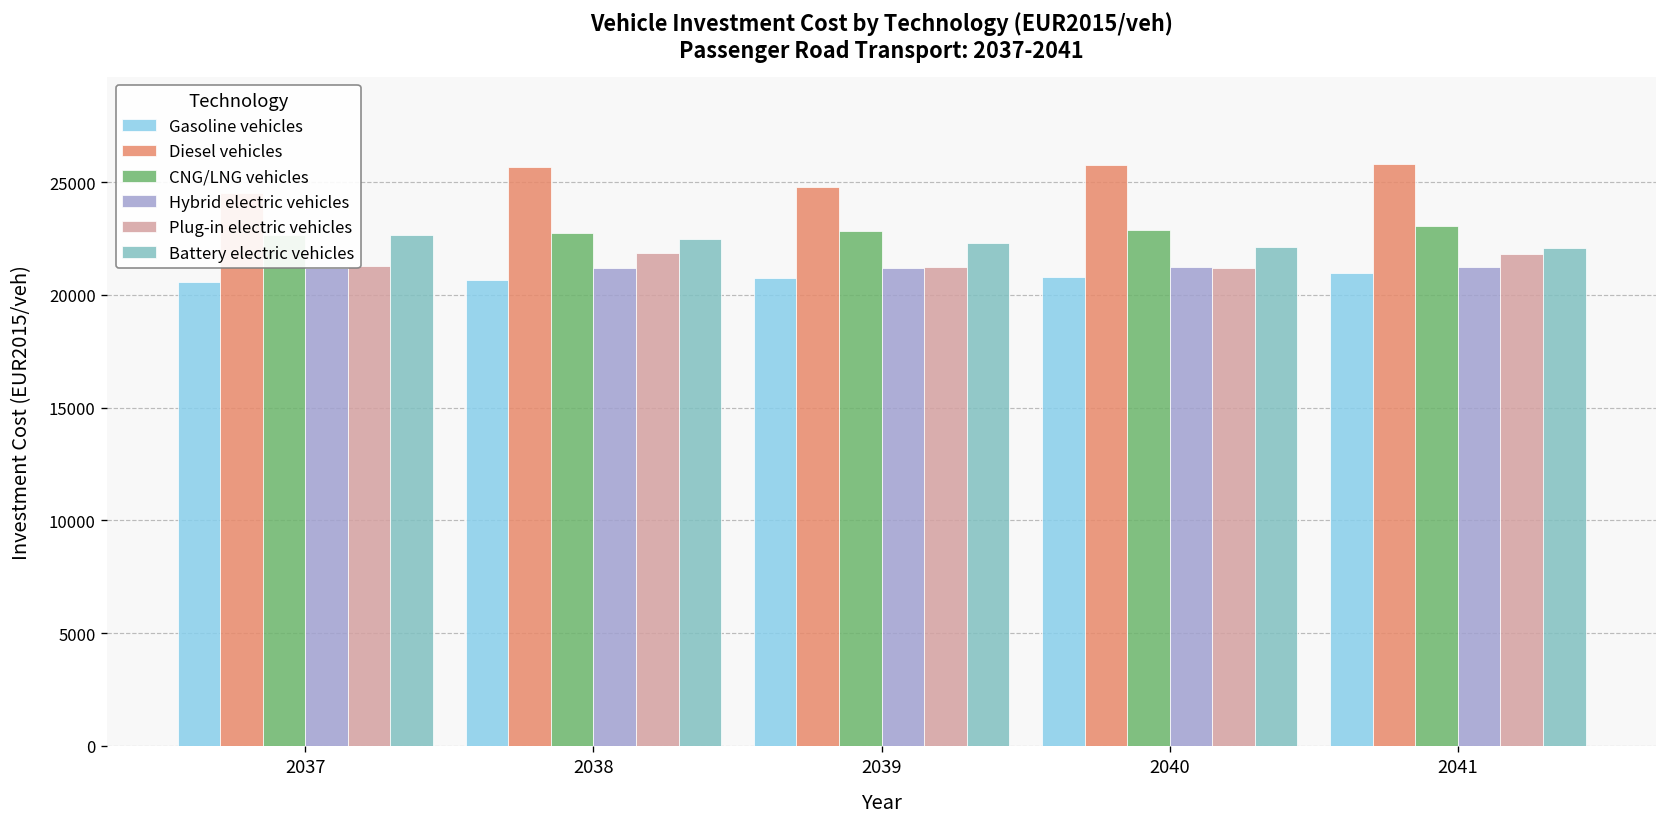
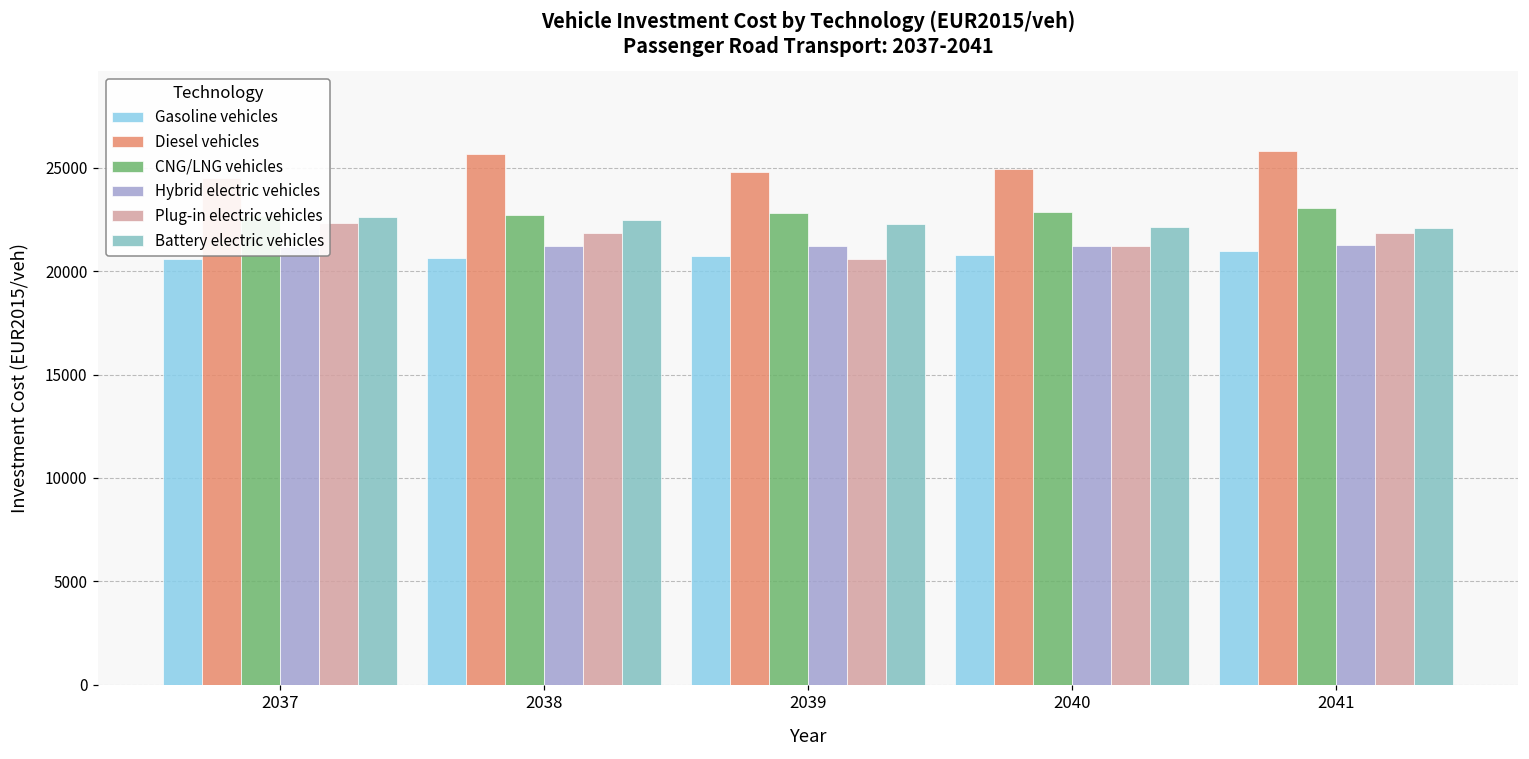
Plug-in electric vehicles, 2037: 21300 -> 22300
Plug-in electric vehicles, 2039: 21200 -> 20600
Diesel vehicles, 2040: 25800 -> 24900
